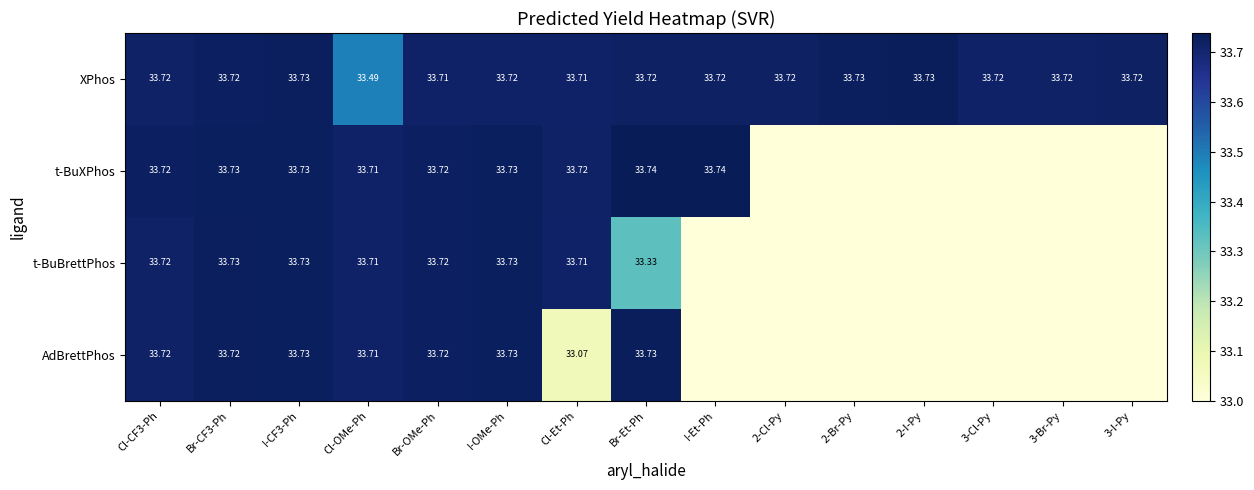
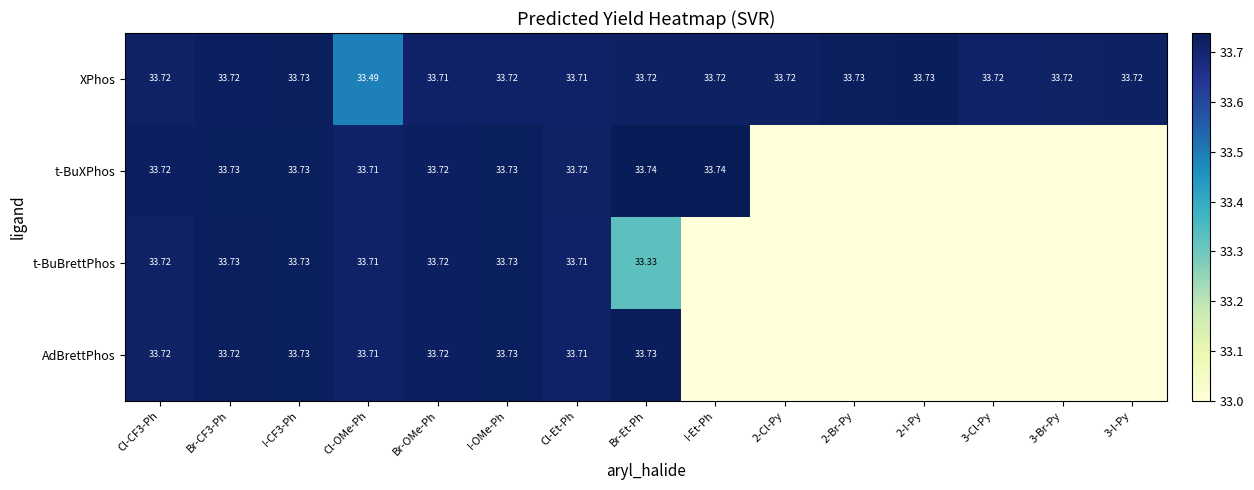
AdBrettPhos, Cl-Et-Ph: 33.07 -> 33.71
